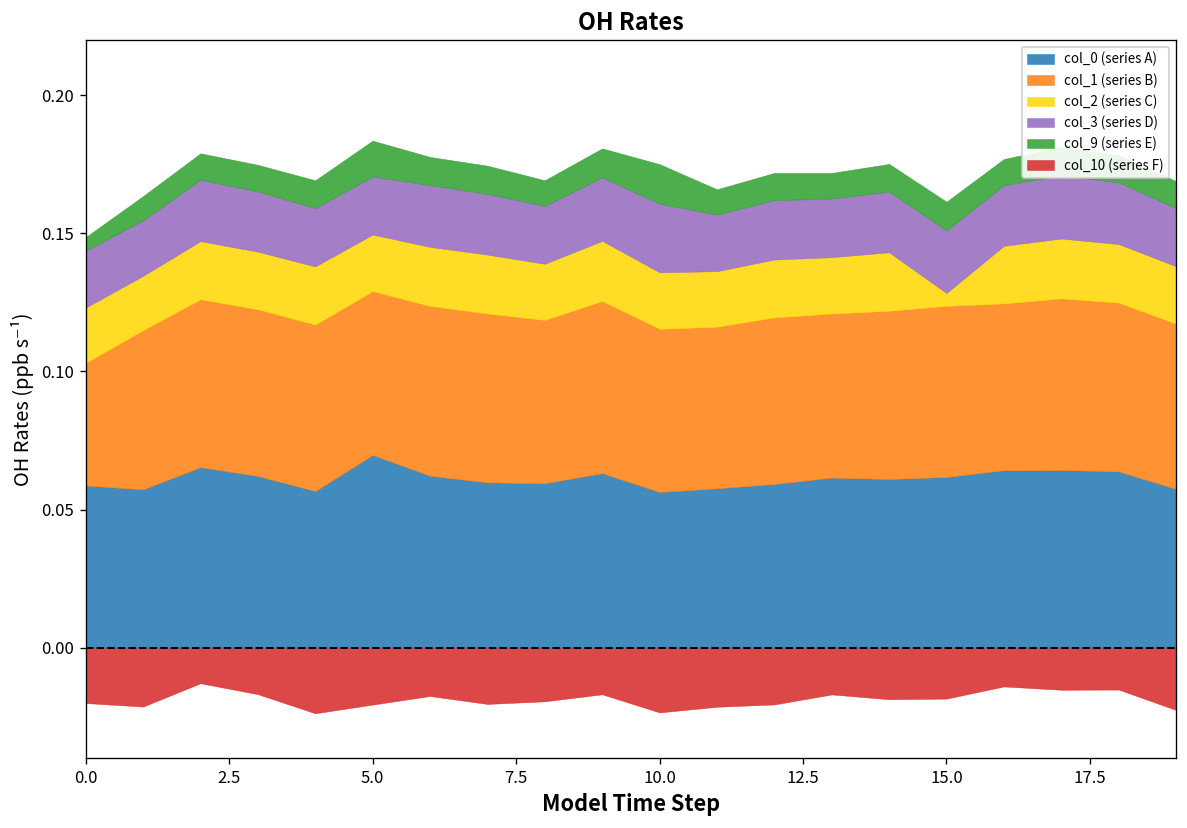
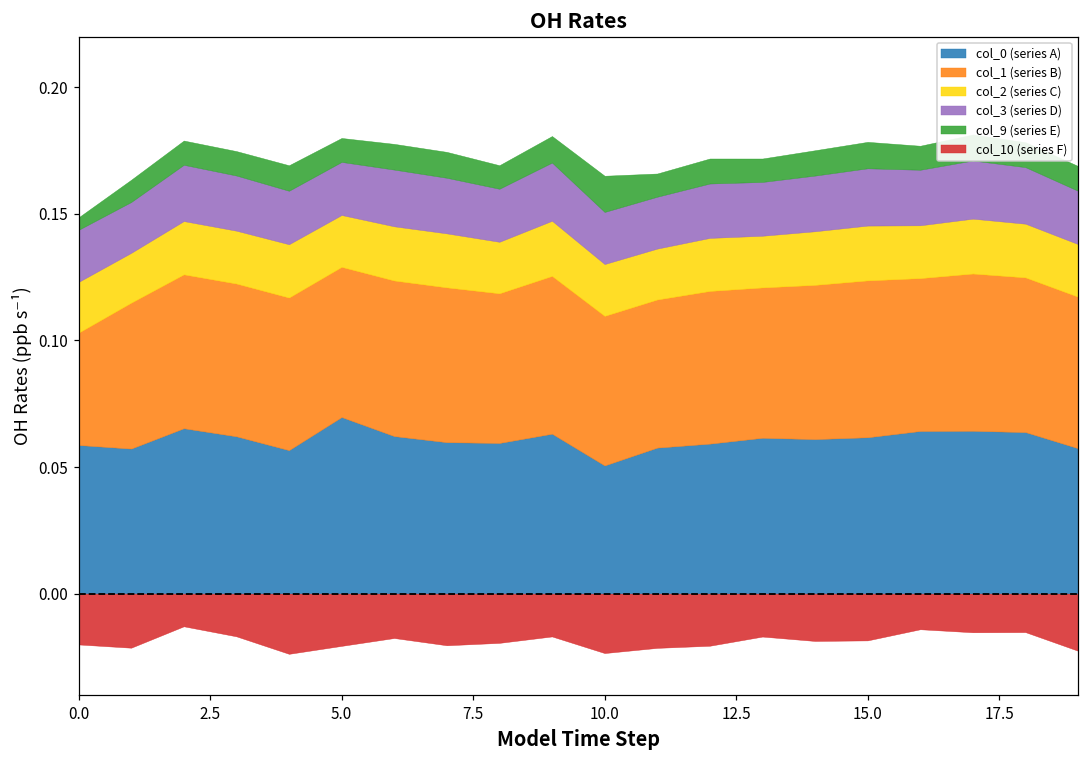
col_9 (series E), 5.0: 0.013 -> 0.009
col_0 (series A), 10.0: 0.056 -> 0.051
col_3 (series D), 10.0: 0.025 -> 0.021
col_2 (series C), 15.0: 0.005 -> 0.022
